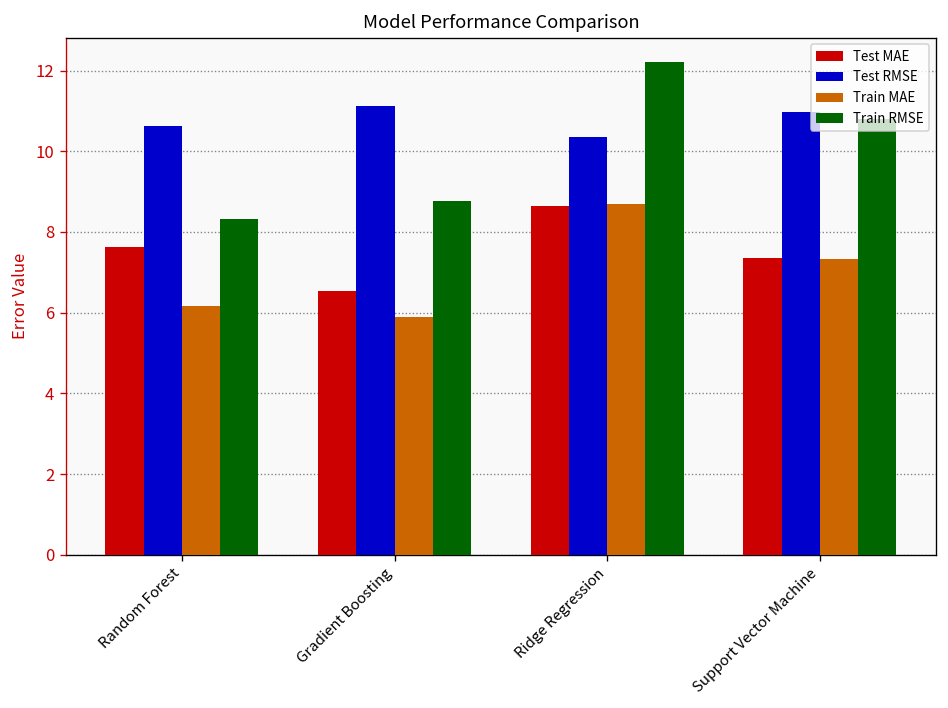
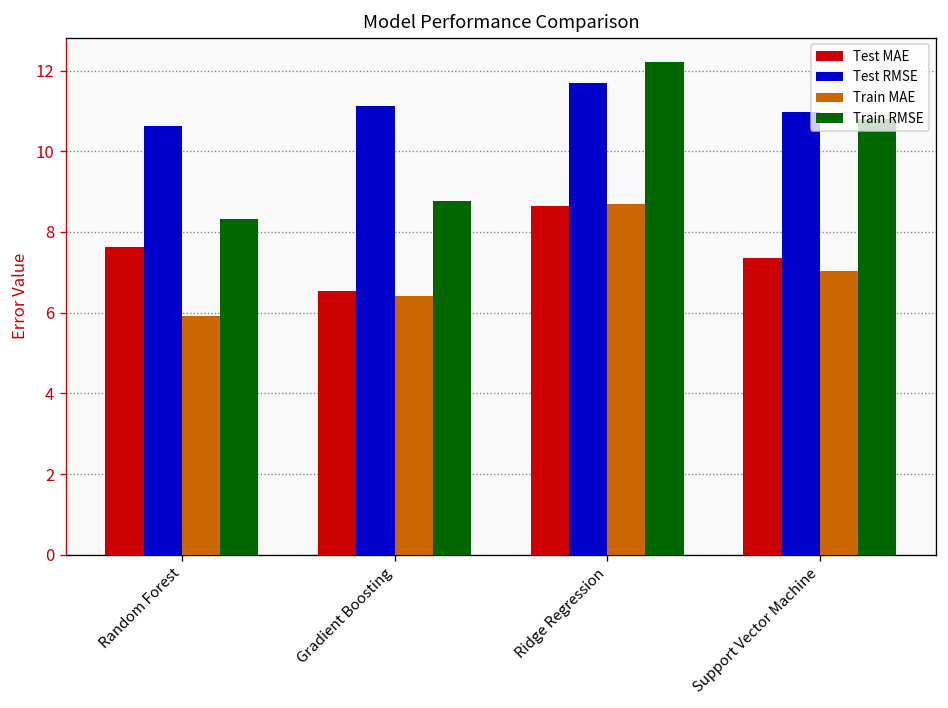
Train MAE, Random Forest: 6.2 -> 5.9
Train MAE, Gradient Boosting: 5.9 -> 6.4
Test RMSE, Ridge Regression: 10.4 -> 11.7
Train MAE, Support Vector Machine: 7.3 -> 7.0
